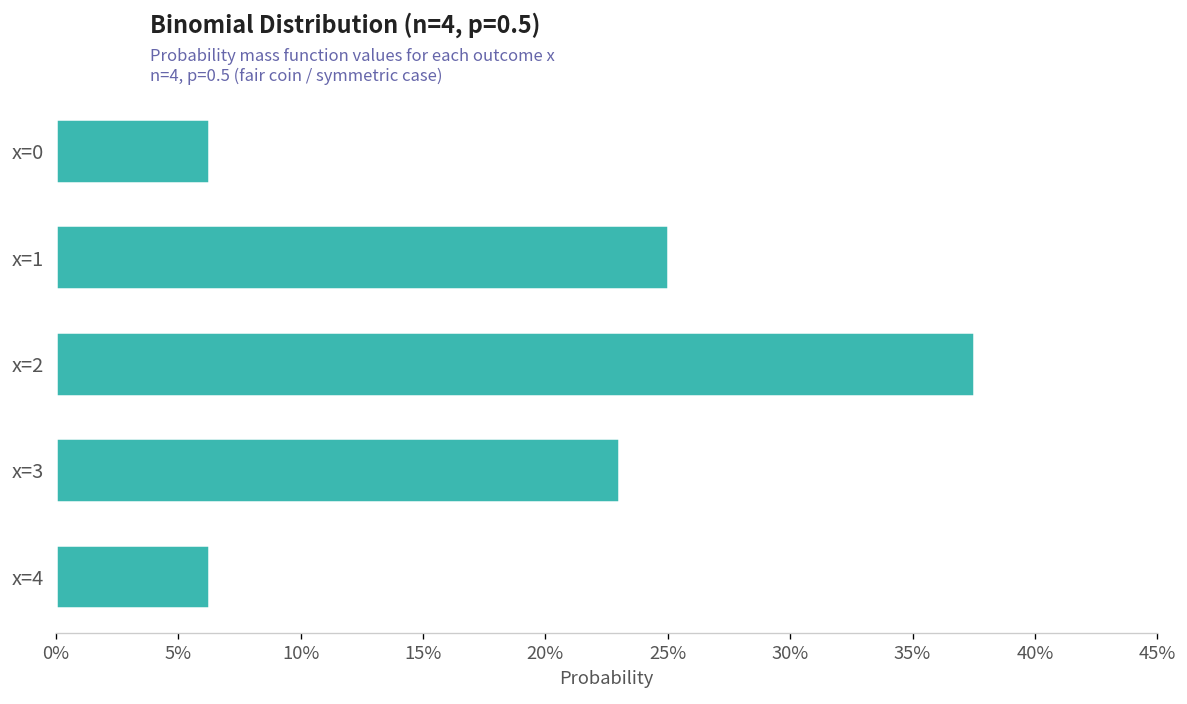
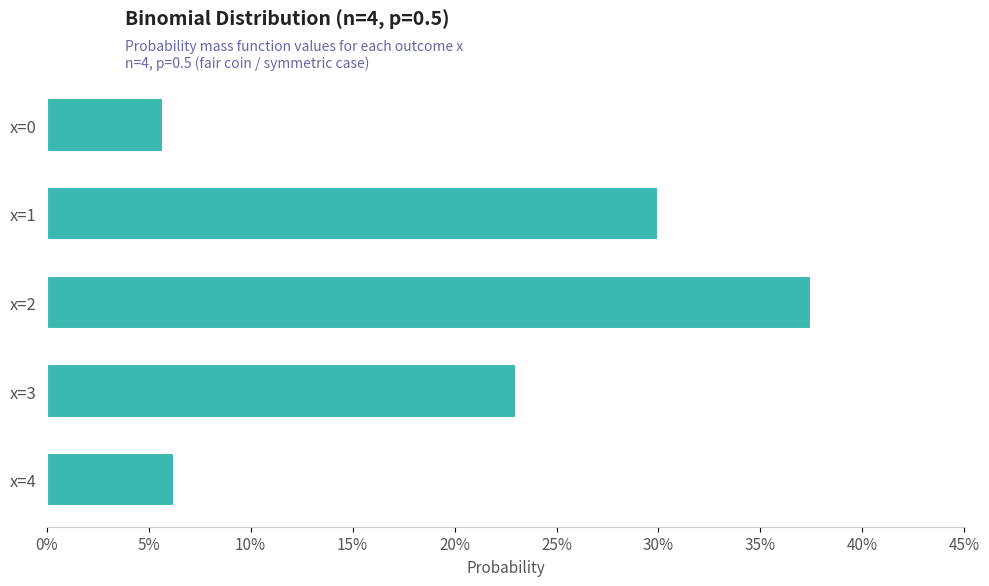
x=0: 6.3% -> 5.7%
x=1: 25.0% -> 30.0%
